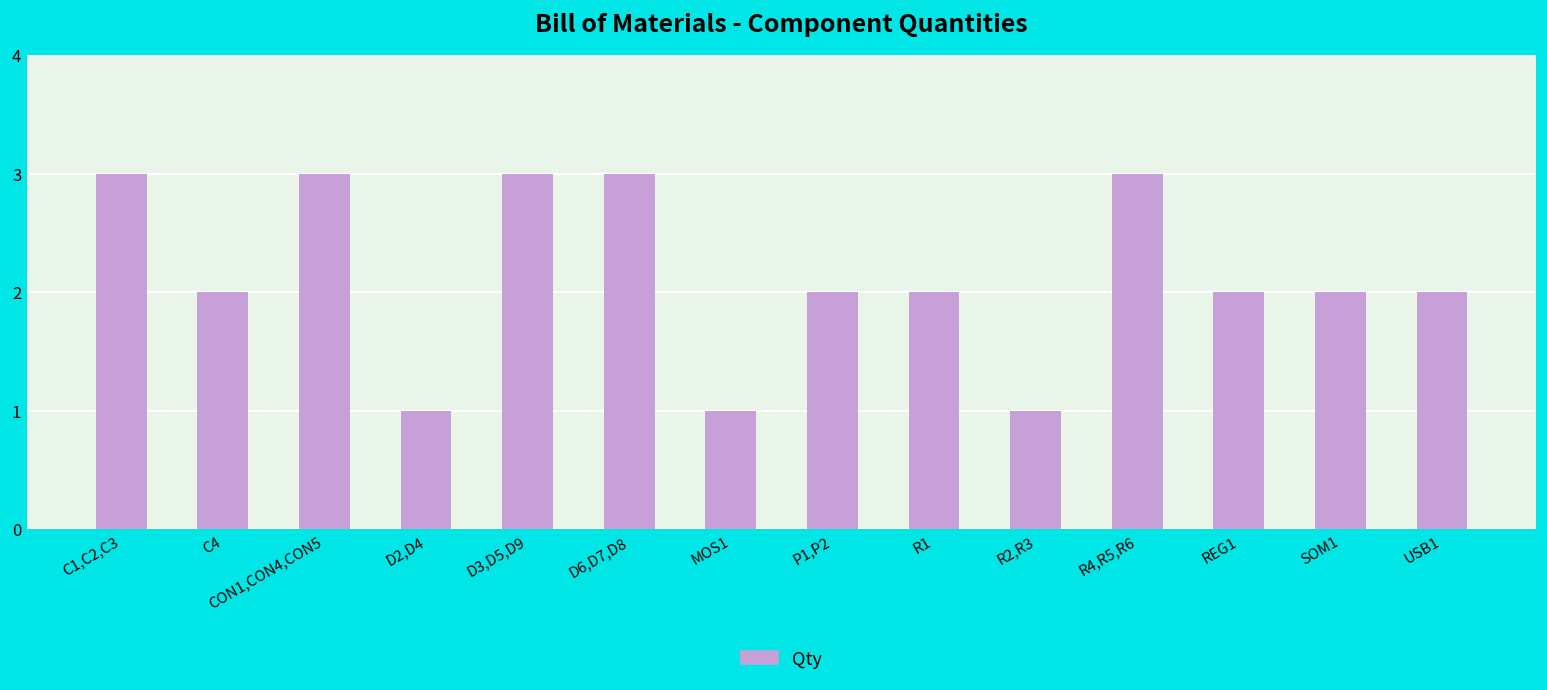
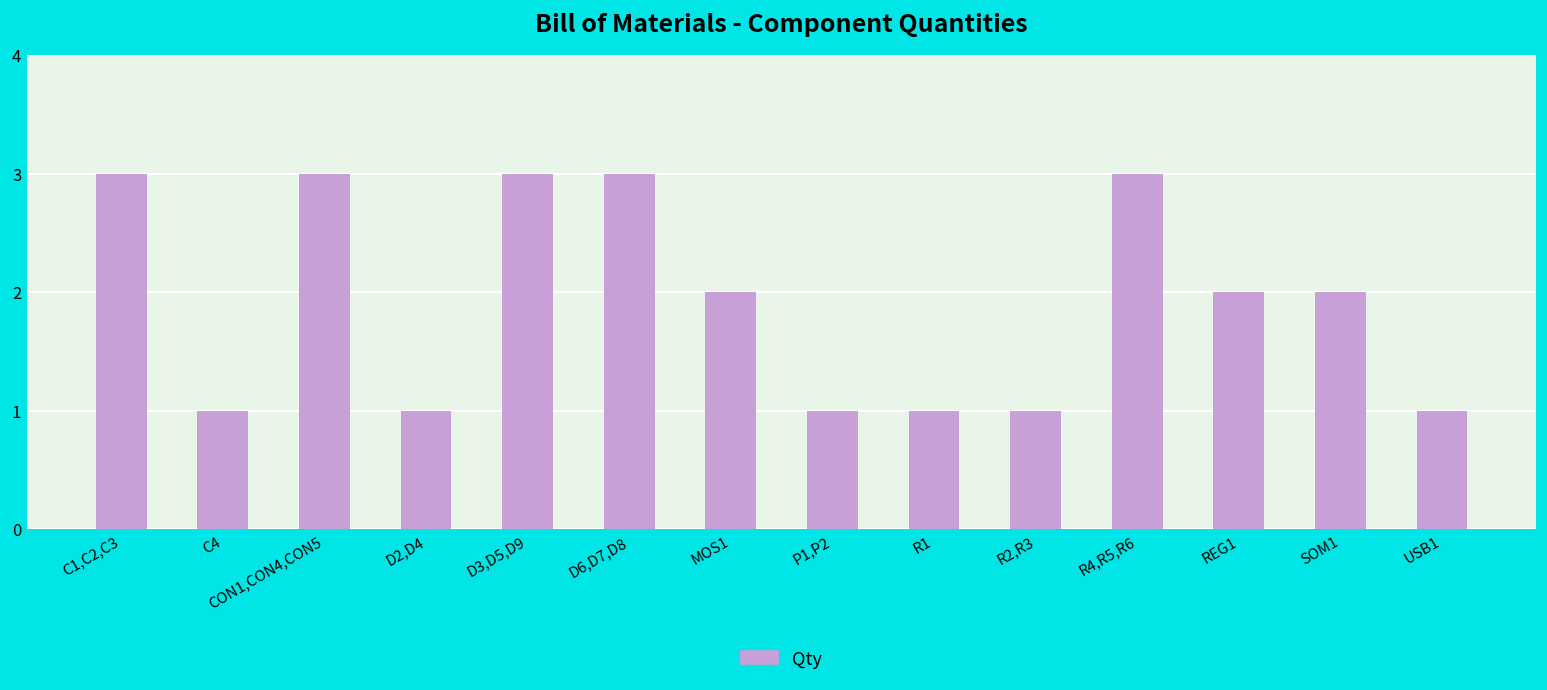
C4: 2 -> 1
MOS1: 1 -> 2
P1,P2: 2 -> 1
R1: 2 -> 1
USB1: 2 -> 1
